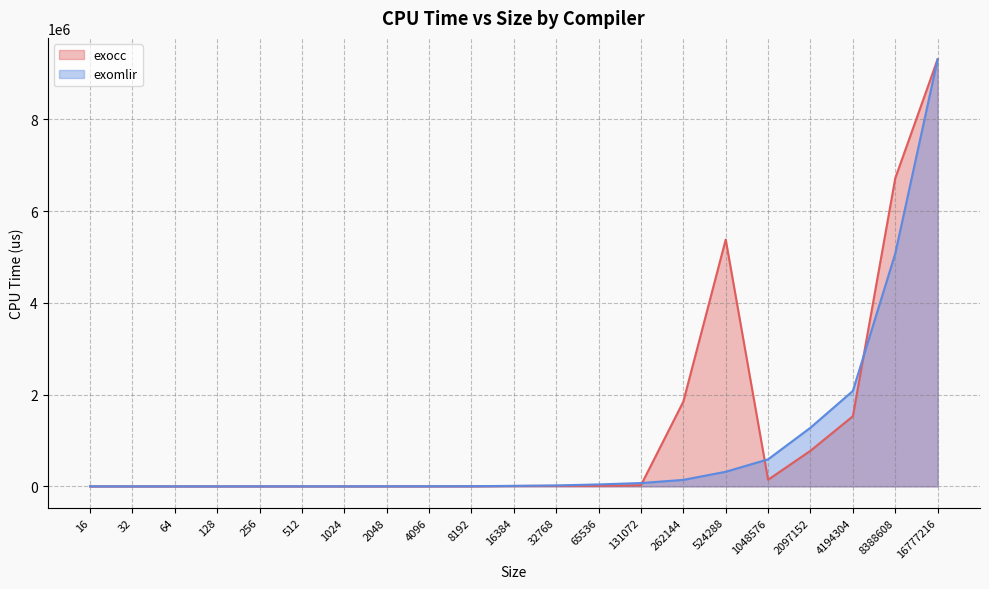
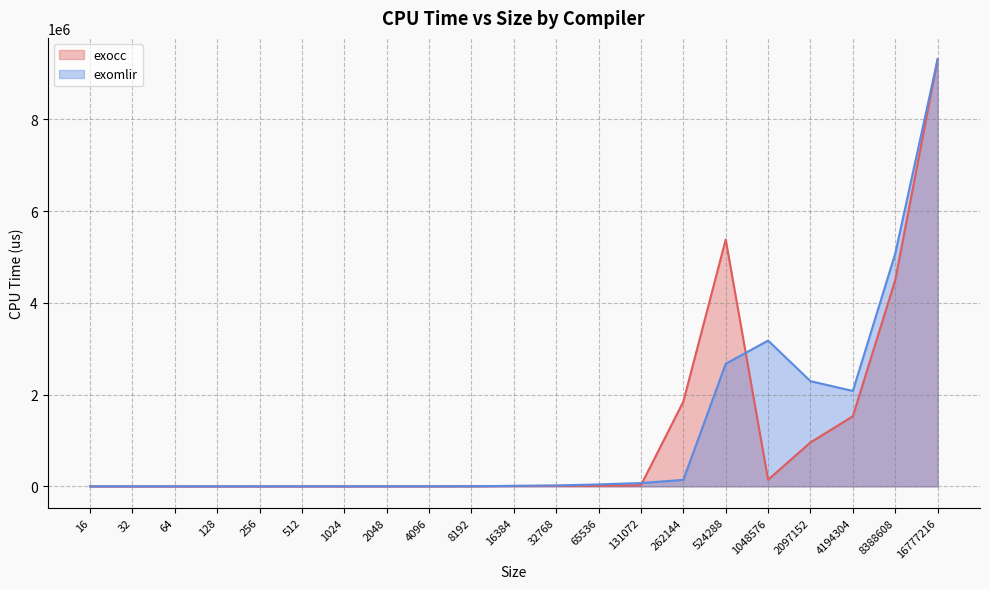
exomlir, 524288: 300000 -> 2700000
exomlir, 1048576: 600000 -> 3200000
exocc, 2097152: 800000 -> 1000000
exomlir, 2097152: 1300000 -> 2300000
exocc, 8388608: 6700000 -> 4500000
